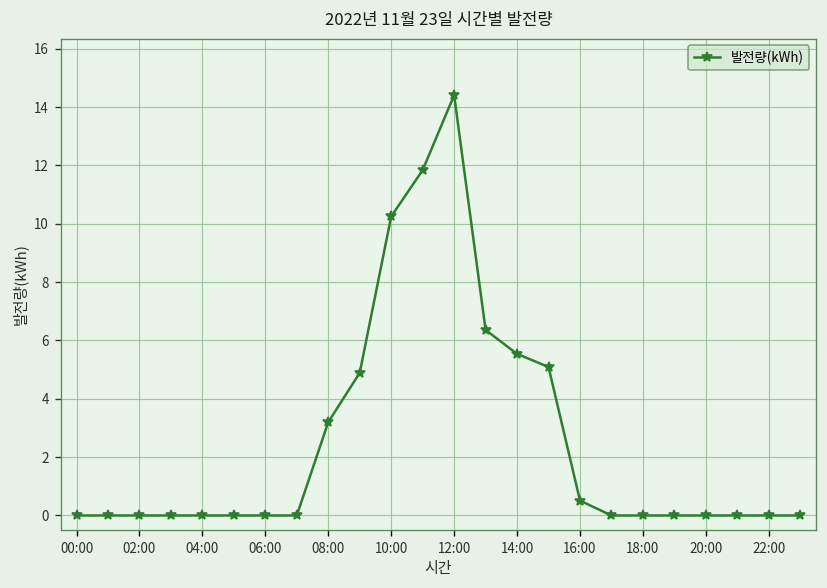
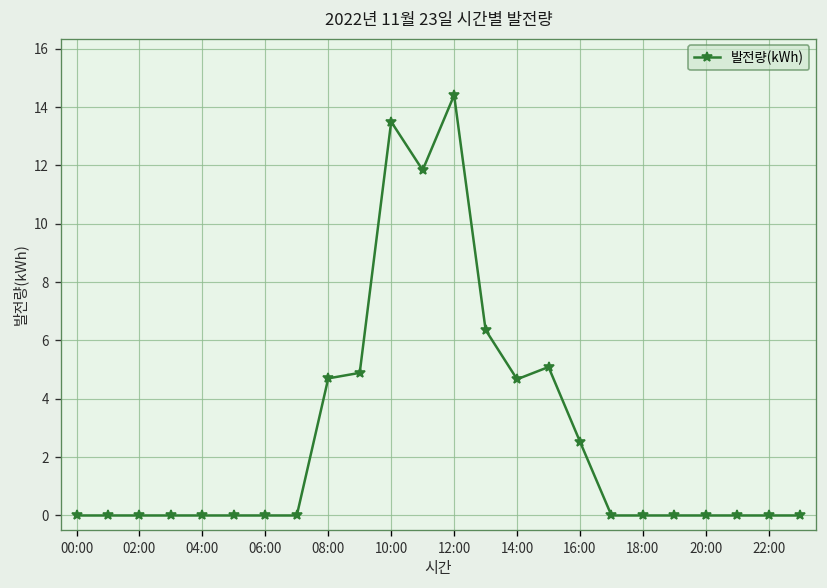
08:00: 3.2 -> 4.7
10:00: 10.3 -> 13.5
14:00: 5.5 -> 4.7
16:00: 0.5 -> 2.5
